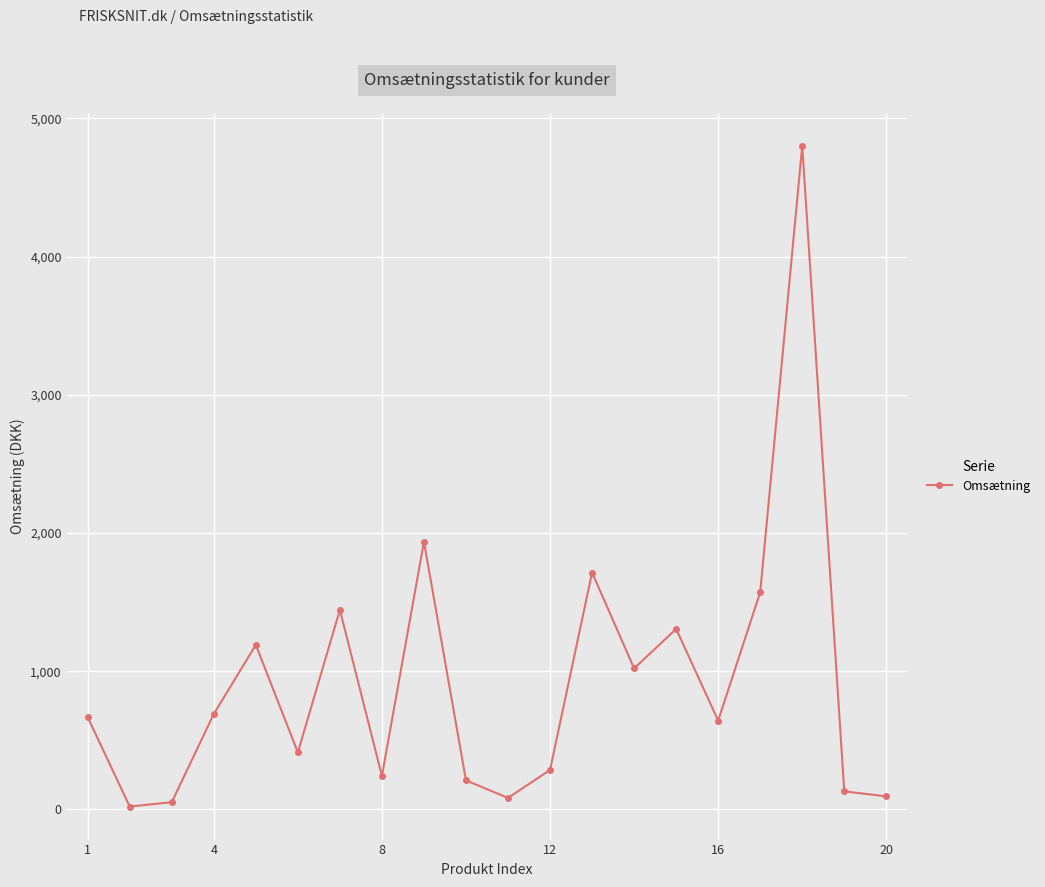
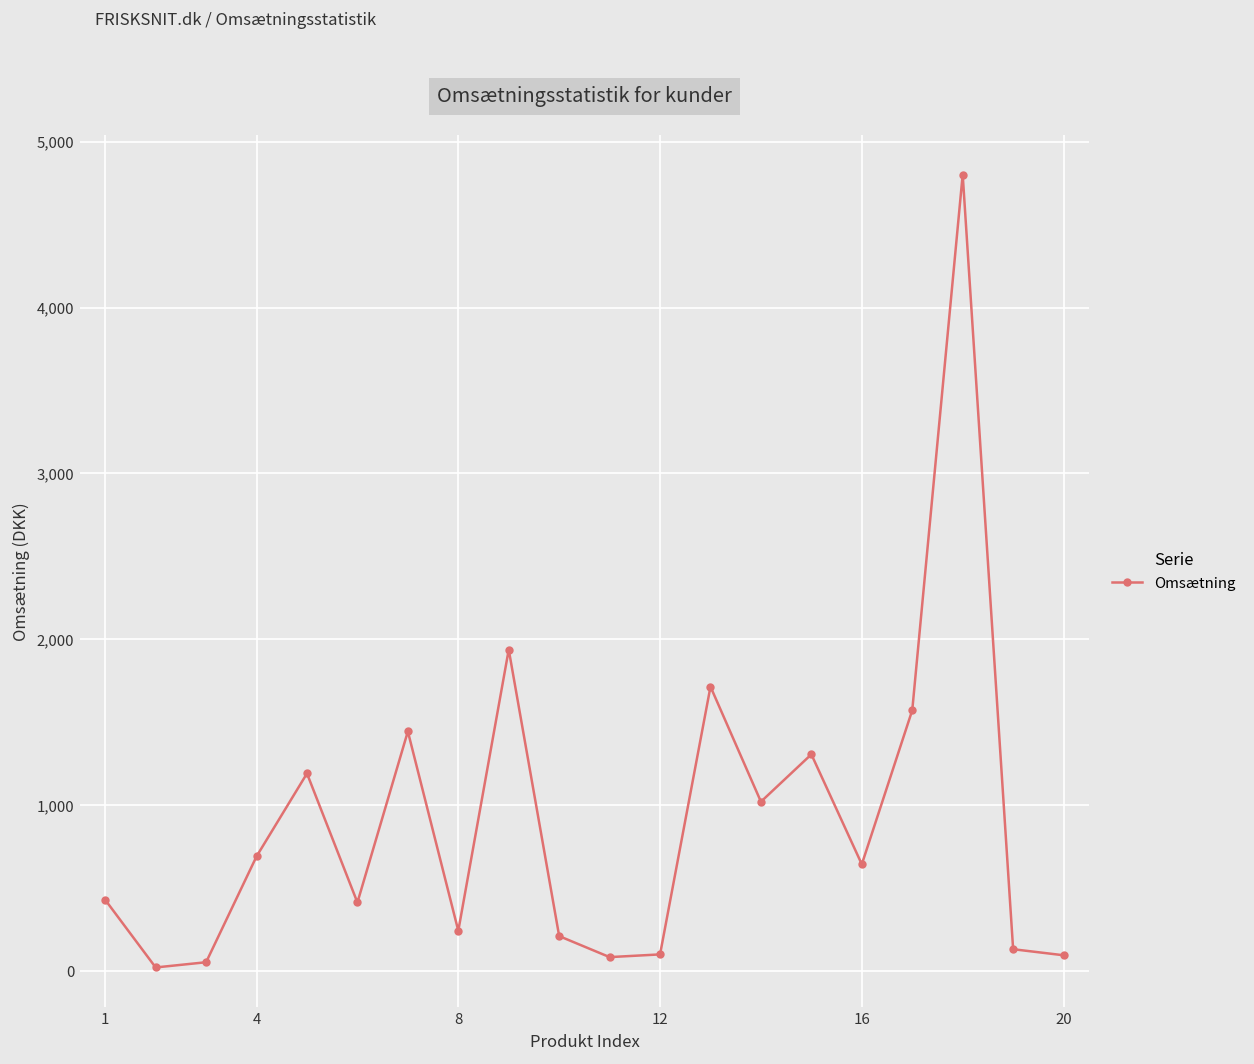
1: 670 -> 430
12: 290 -> 100
